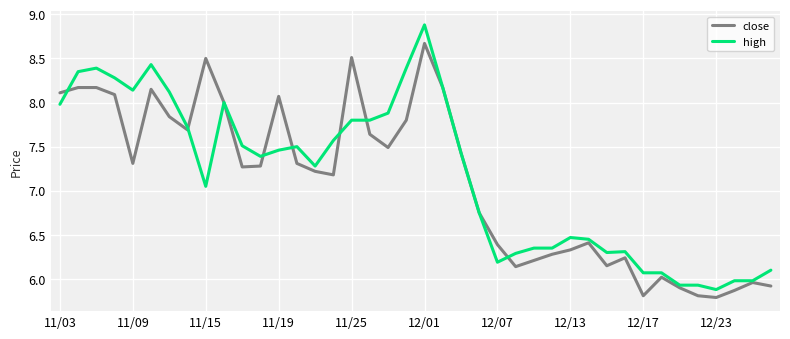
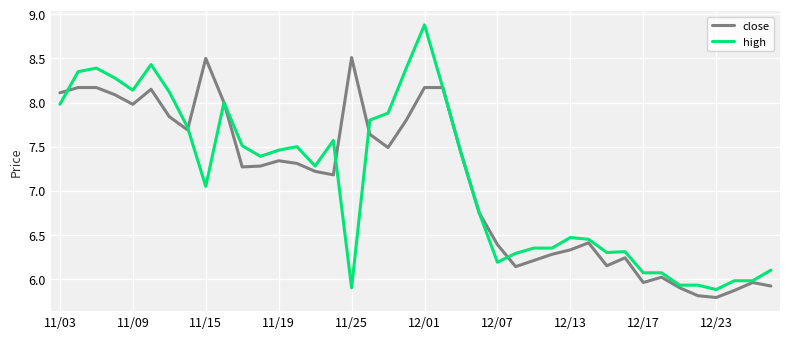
close, 11/09: 7.3 -> 8.0
close, 11/19: 8.1 -> 7.3
high, 11/25: 7.8 -> 5.9
close, 12/01: 8.7 -> 8.2
close, 12/17: 5.8 -> 6.0
